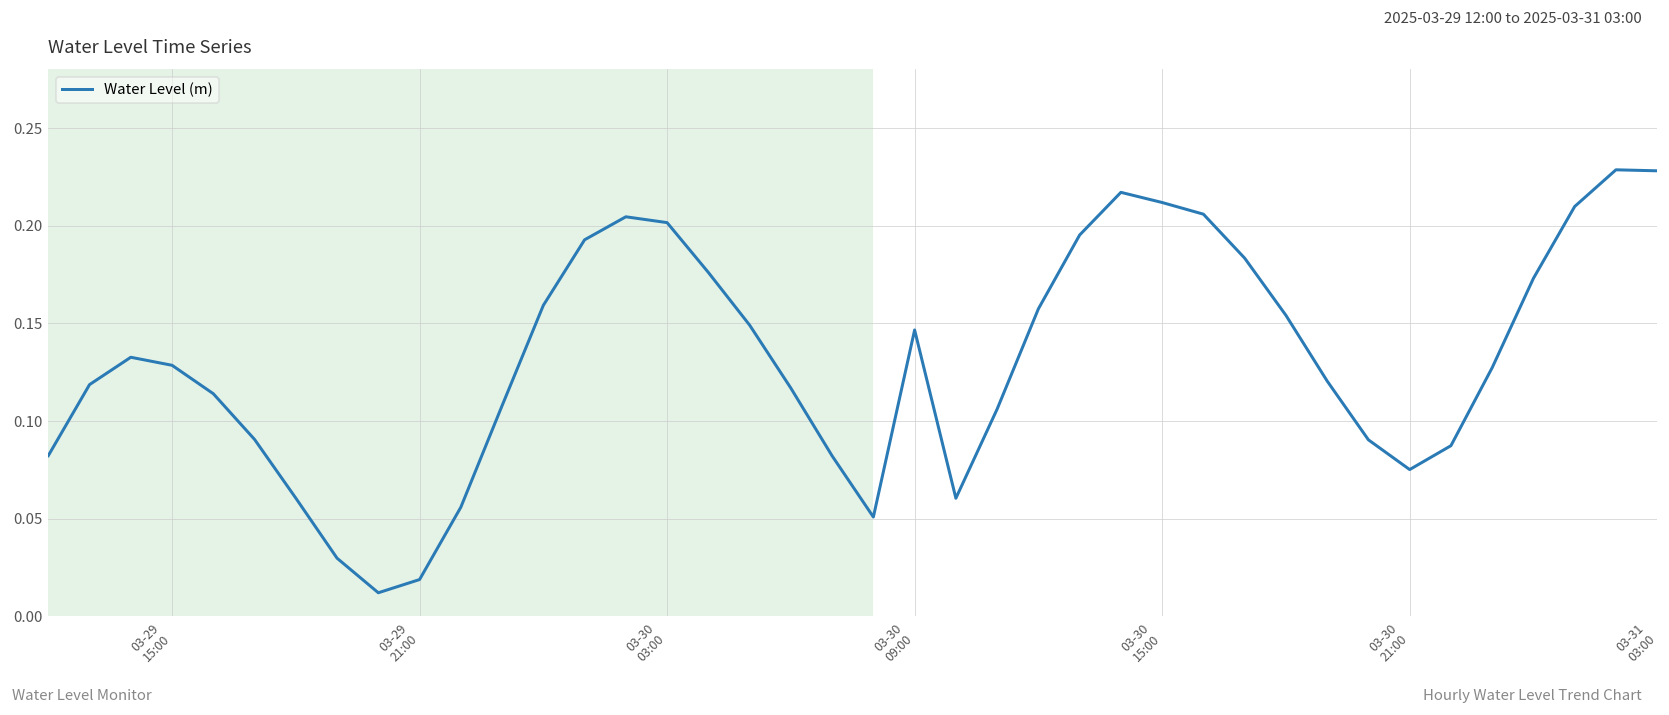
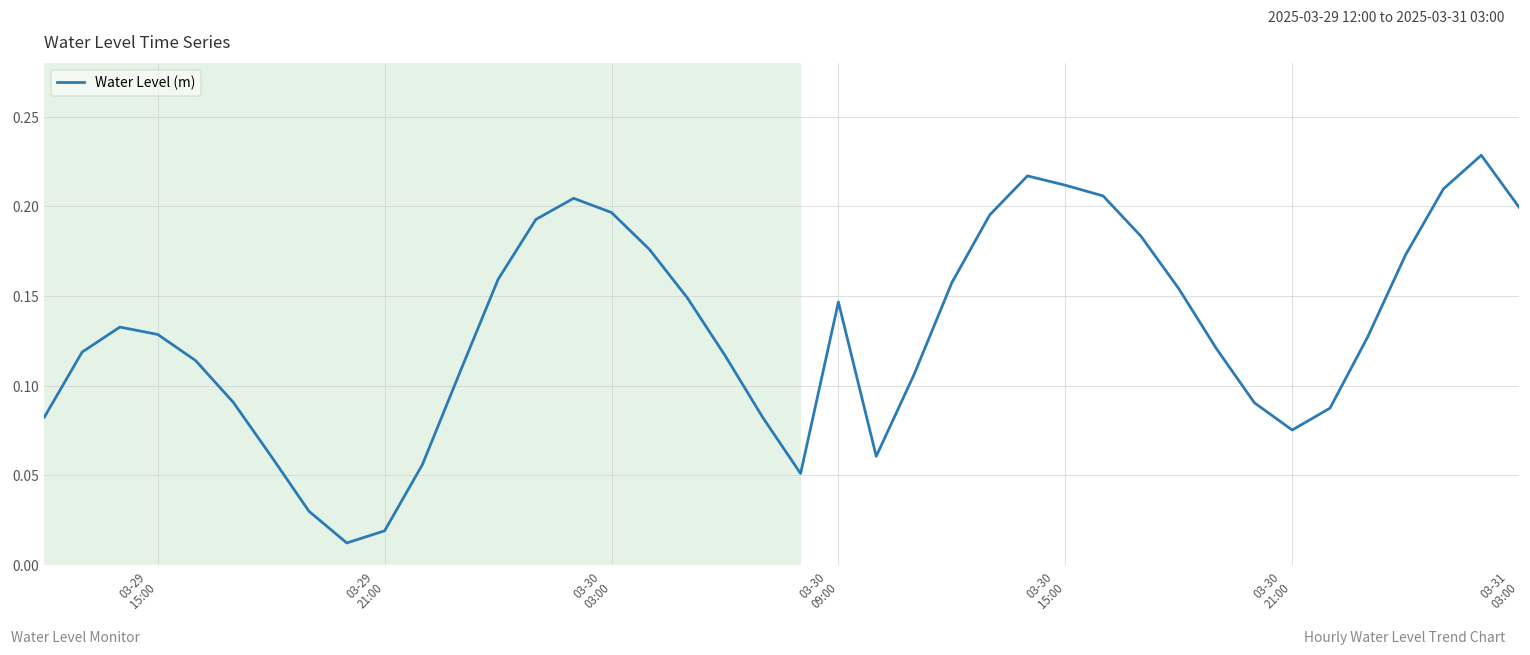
03-30 03:00: 0.202 -> 0.197
03-31 03:00: 0.228 -> 0.199
